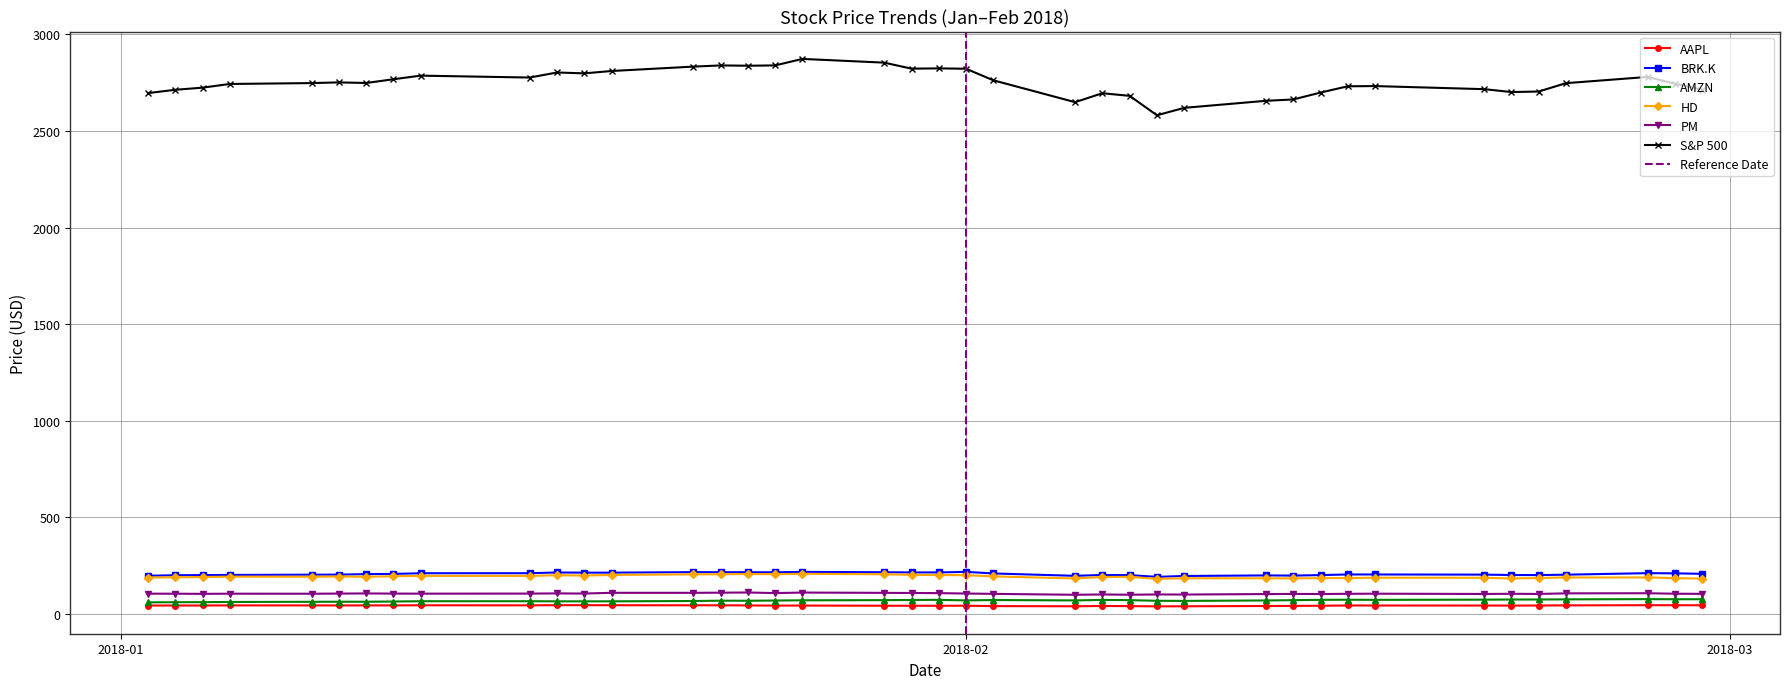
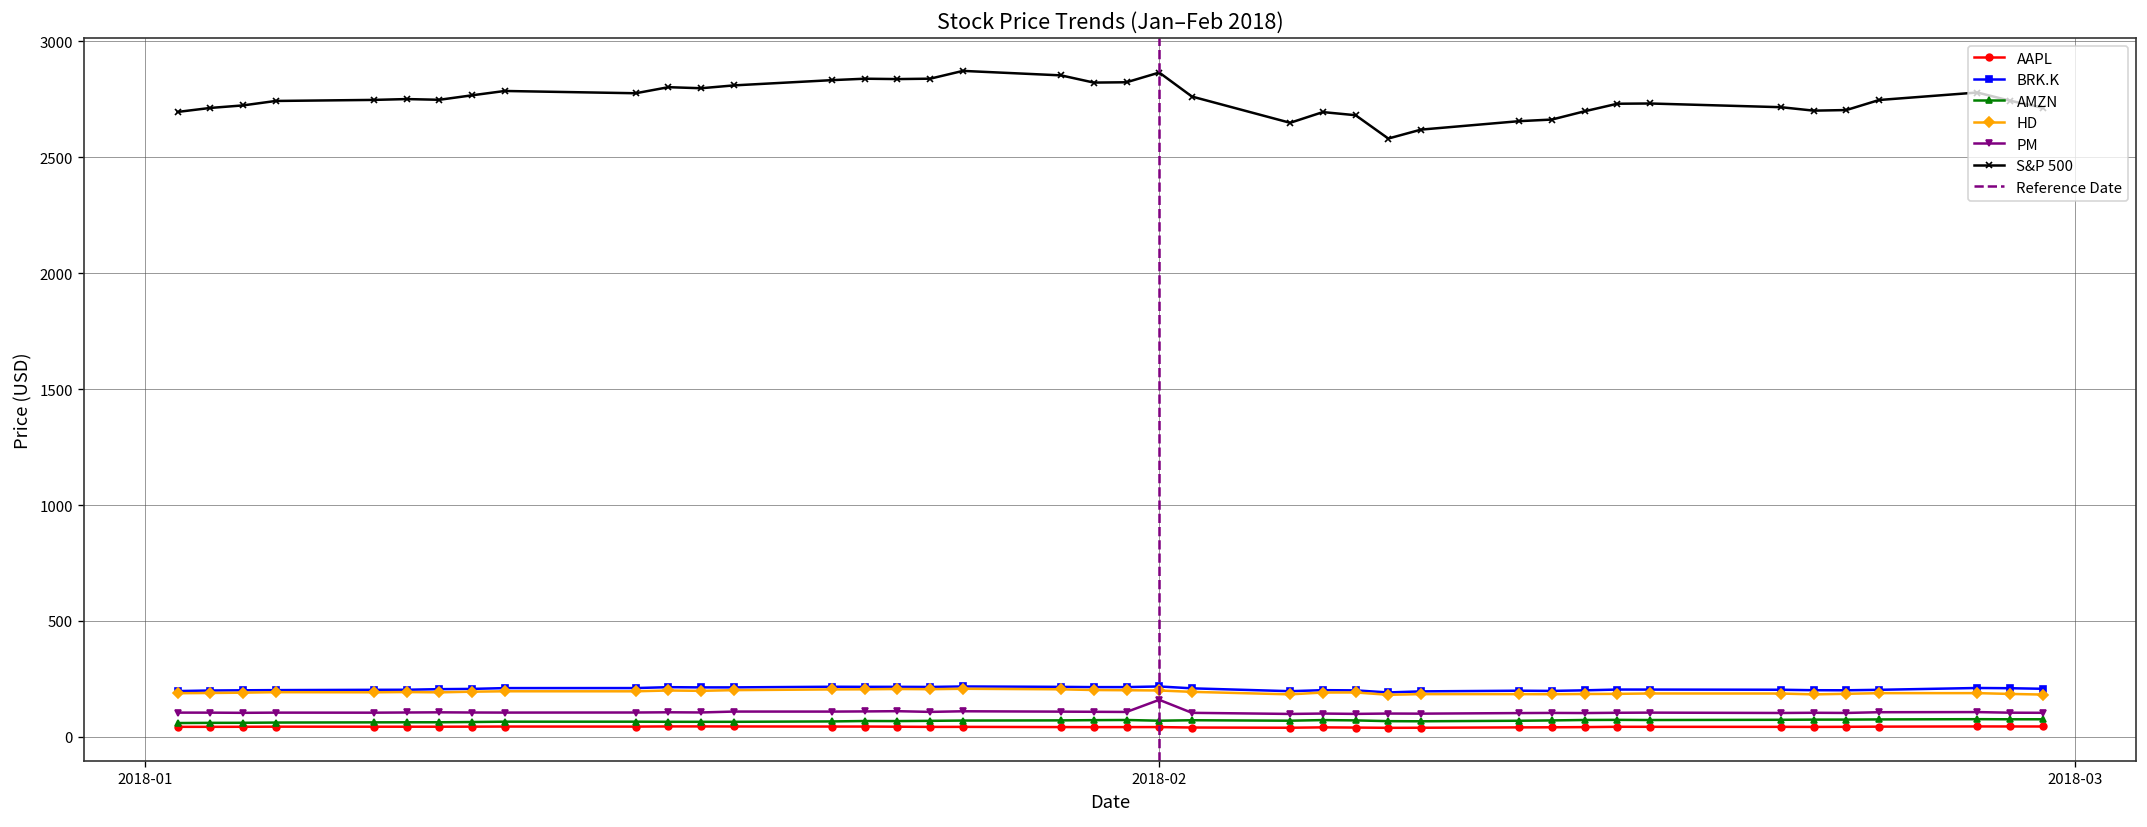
PM, 2018-02: 110 -> 160
S&P 500, 2018-02: 2820 -> 2870
